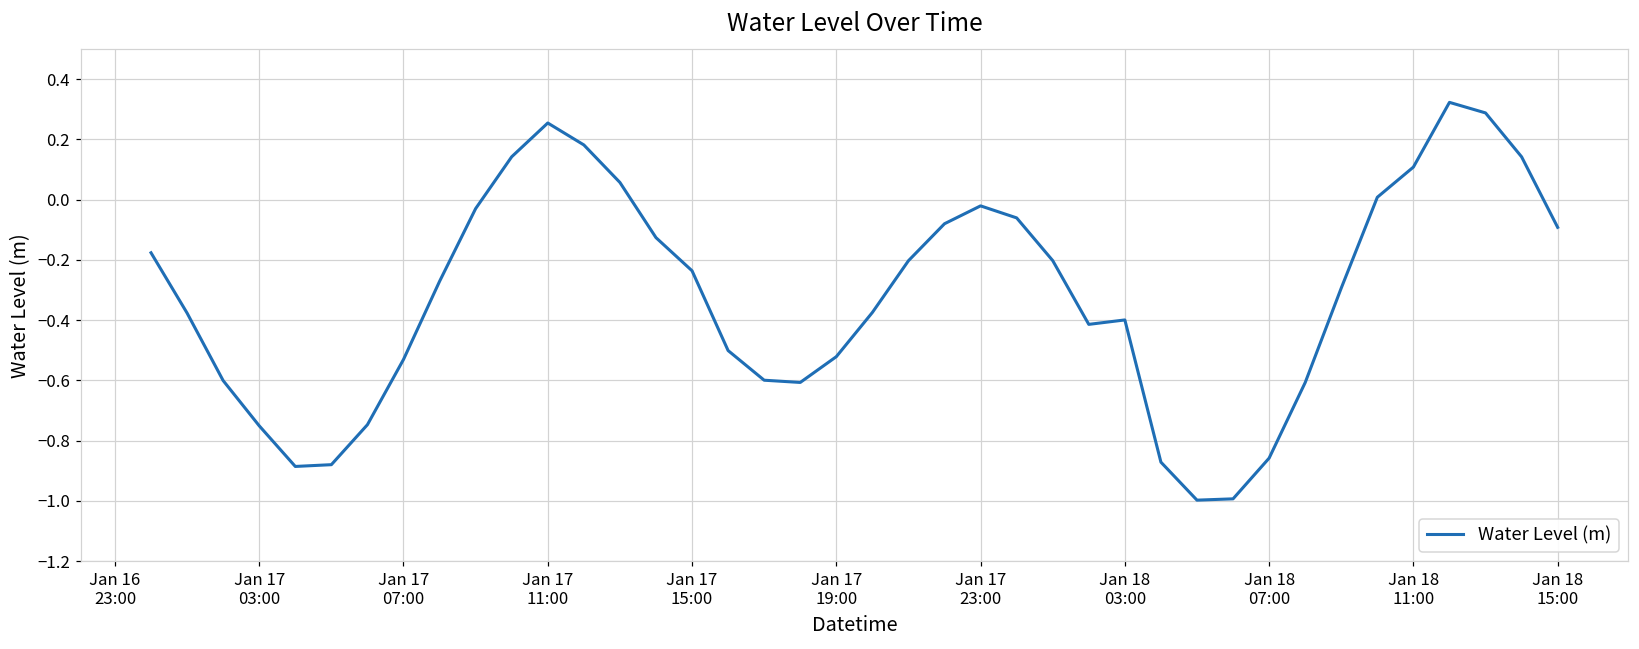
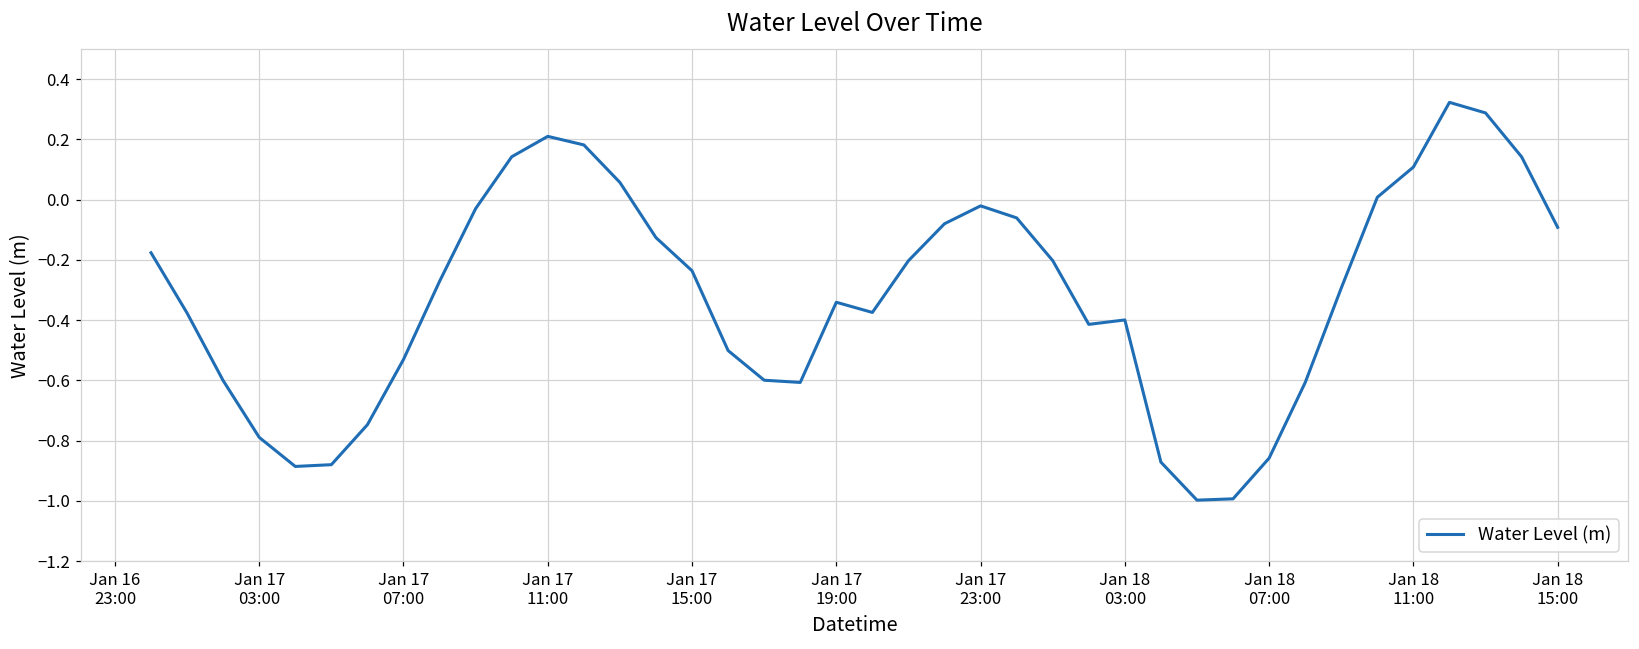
Jan 17 03:00: -0.75 -> -0.79
Jan 17 11:00: 0.25 -> 0.21
Jan 17 19:00: -0.52 -> -0.34
